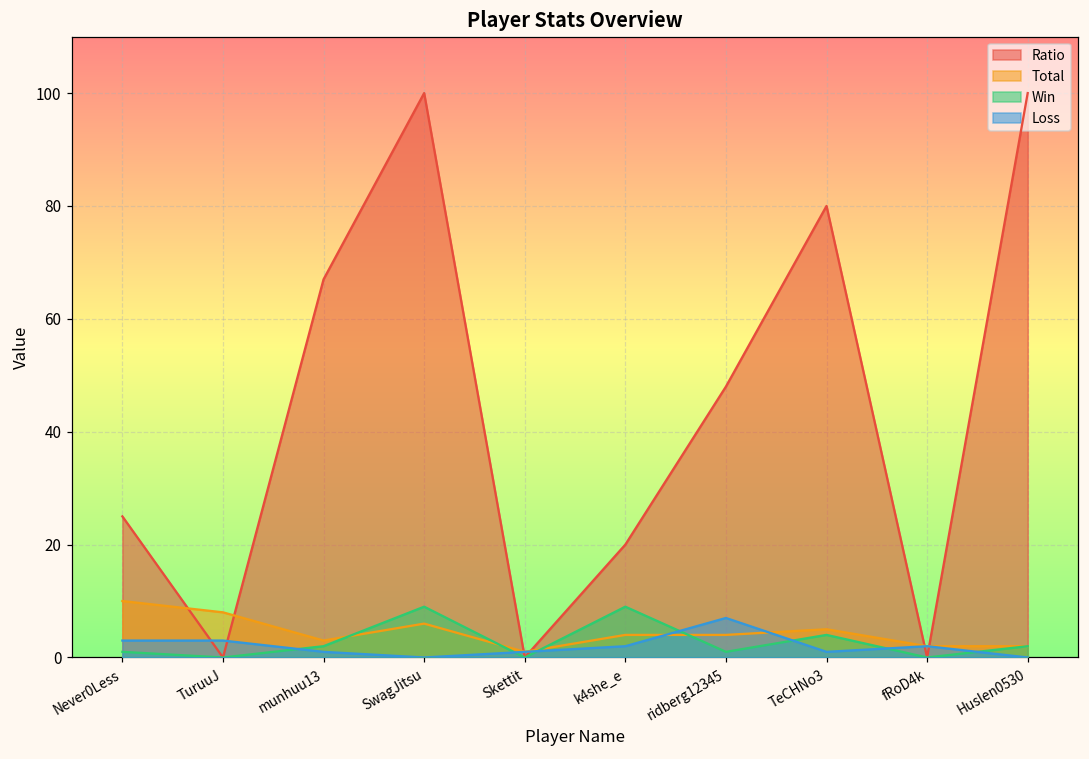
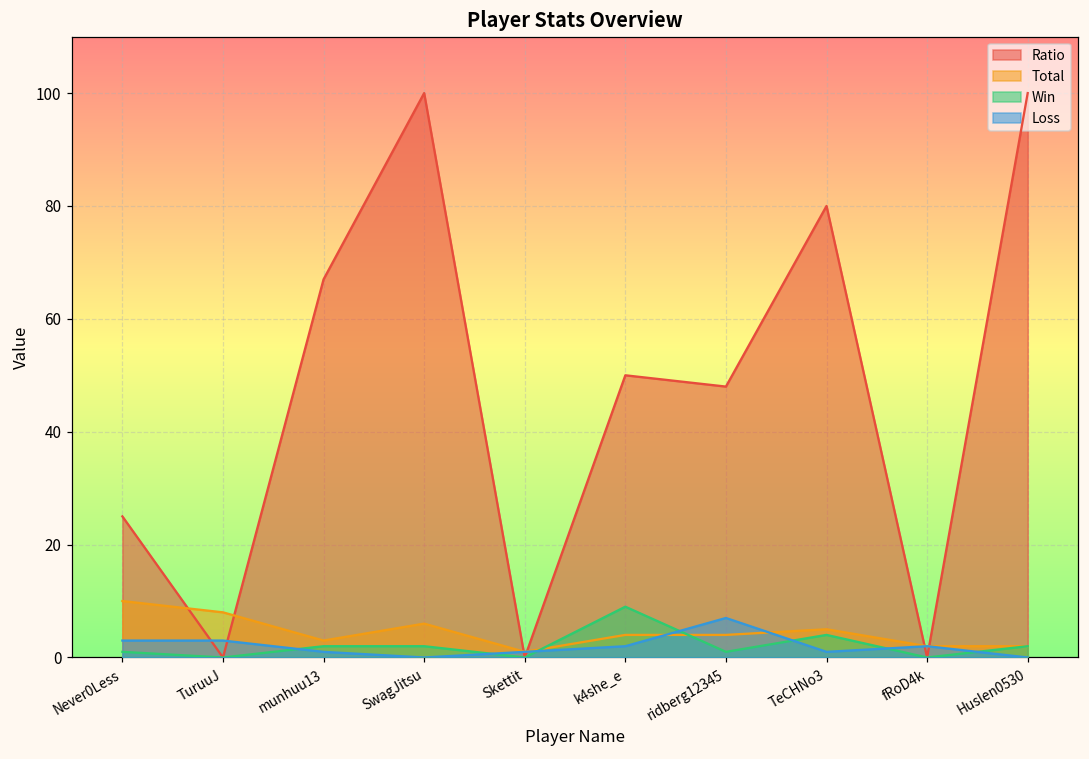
Win, SwagJitsu: 9 -> 2
Ratio, k4she_e: 20 -> 50
